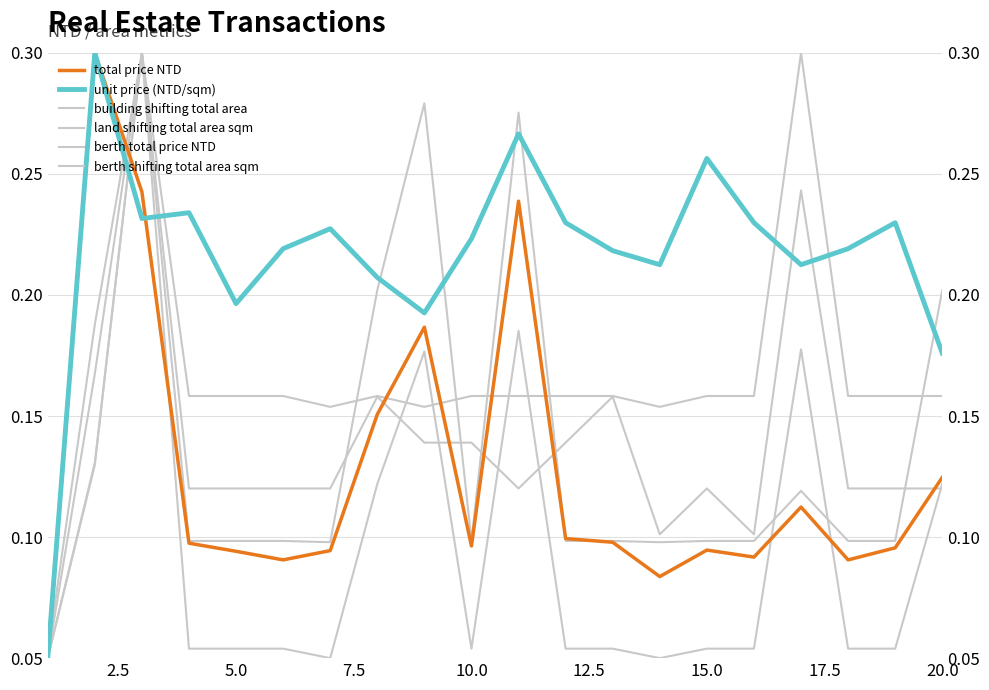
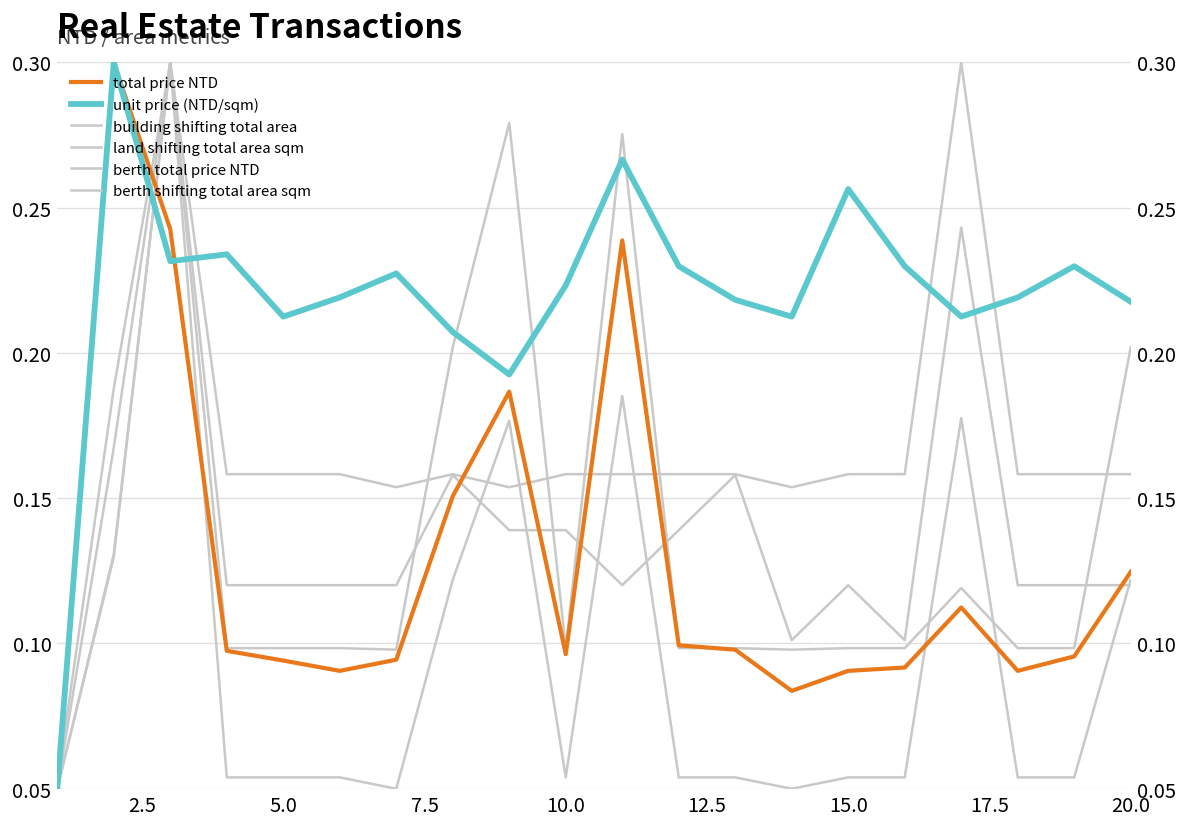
unit price (NTD/sqm), 5.0: 0.196 -> 0.213
total price NTD, 15.0: 0.095 -> 0.091
unit price (NTD/sqm), 20.0: 0.176 -> 0.218
